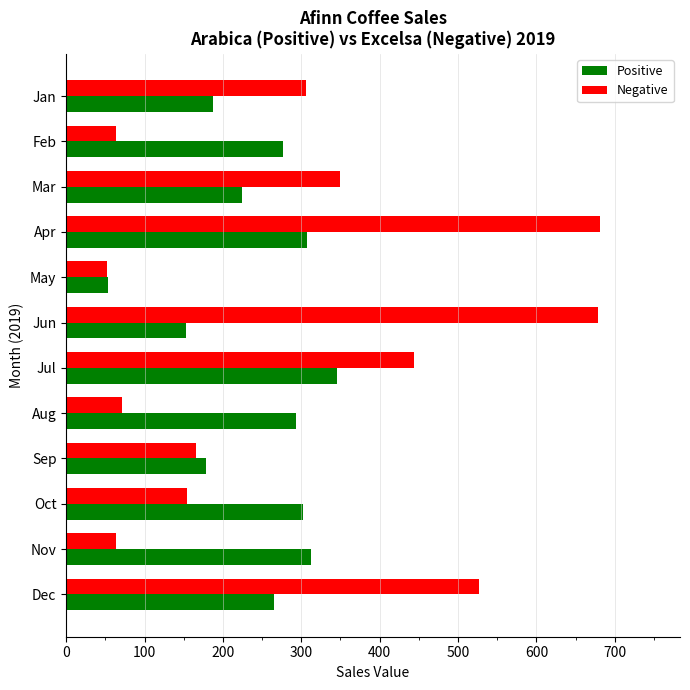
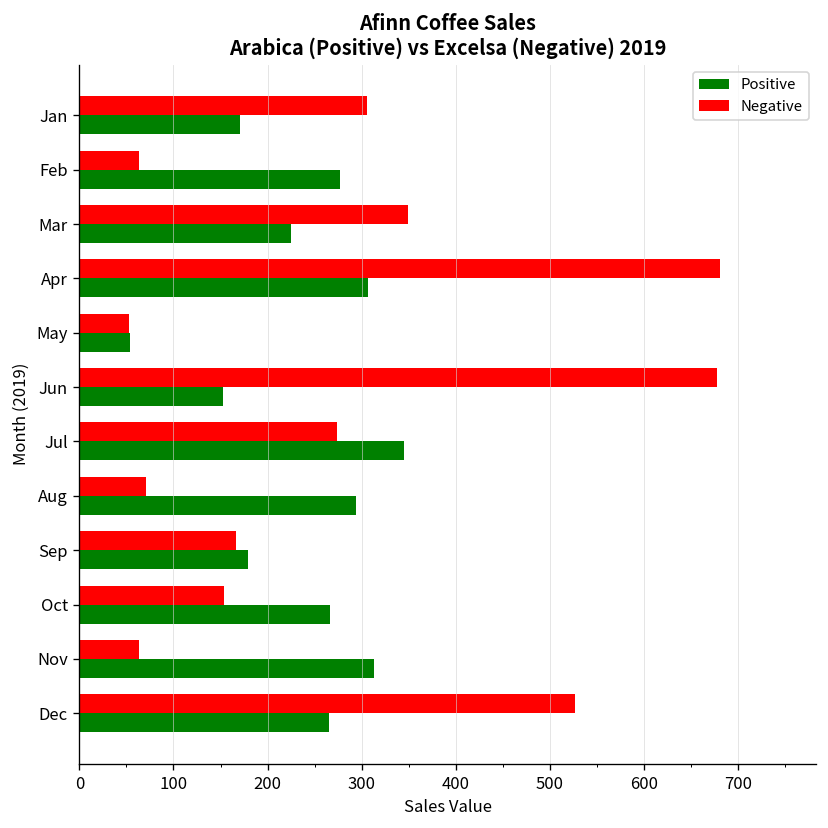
Positive, Jan: 190 -> 170
Negative, Jul: 440 -> 270
Positive, Oct: 300 -> 270
